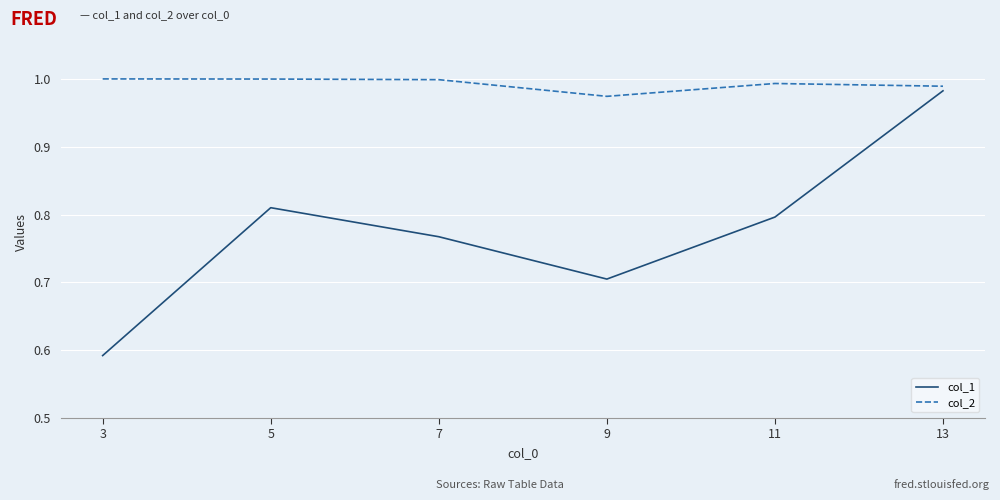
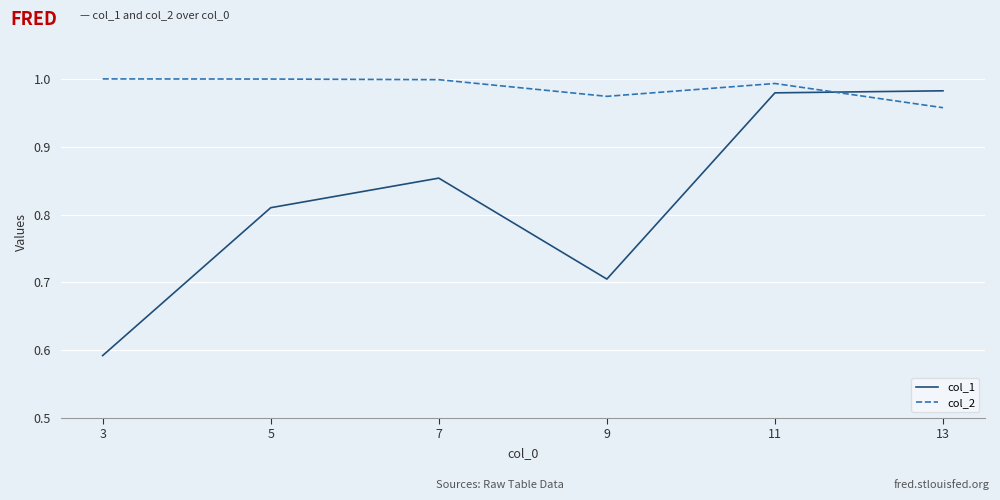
col_1, 7: 0.77 -> 0.85
col_1, 11: 0.80 -> 0.98
col_2, 13: 0.99 -> 0.96
